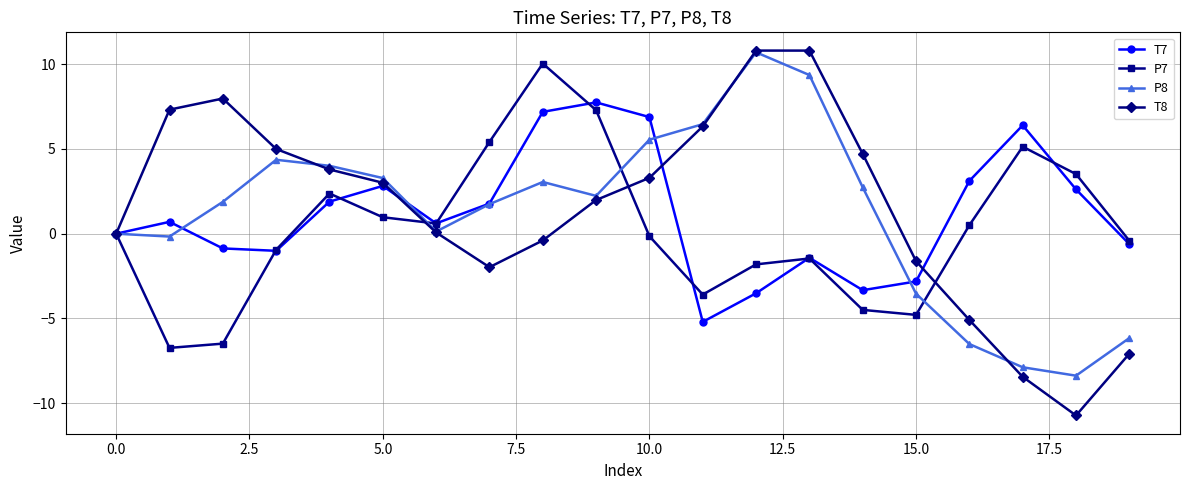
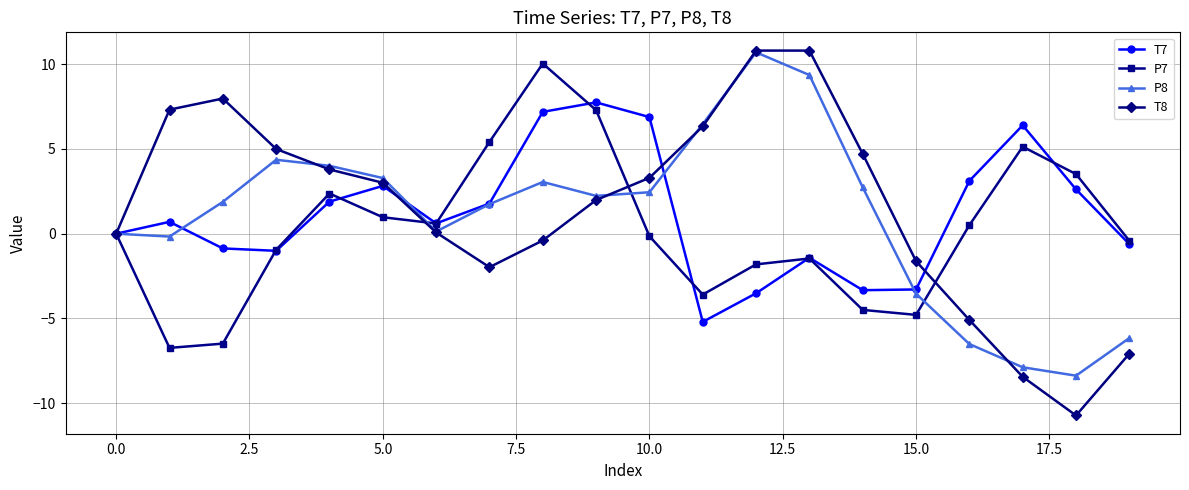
P8, 10.0: 5.5 -> 2.4
T7, 15.0: -2.8 -> -3.3
